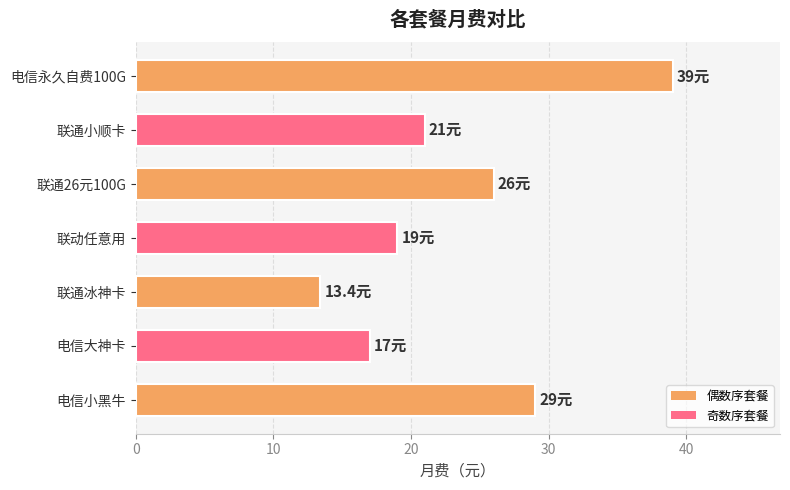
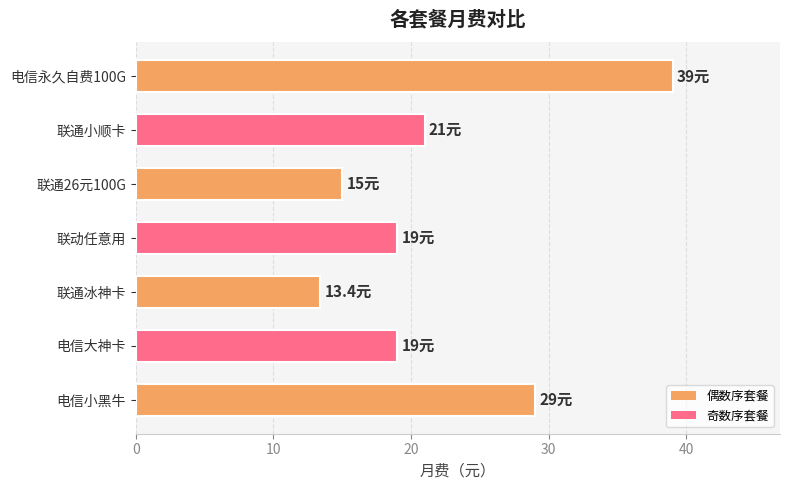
联通26元100G: 26元 -> 15元
电信大神卡: 17元 -> 19元
